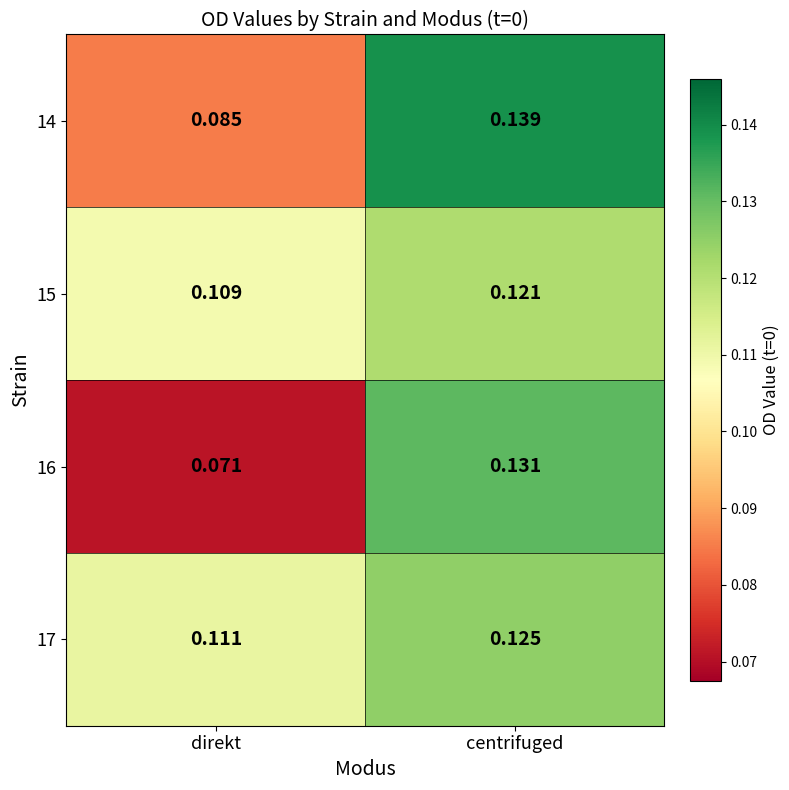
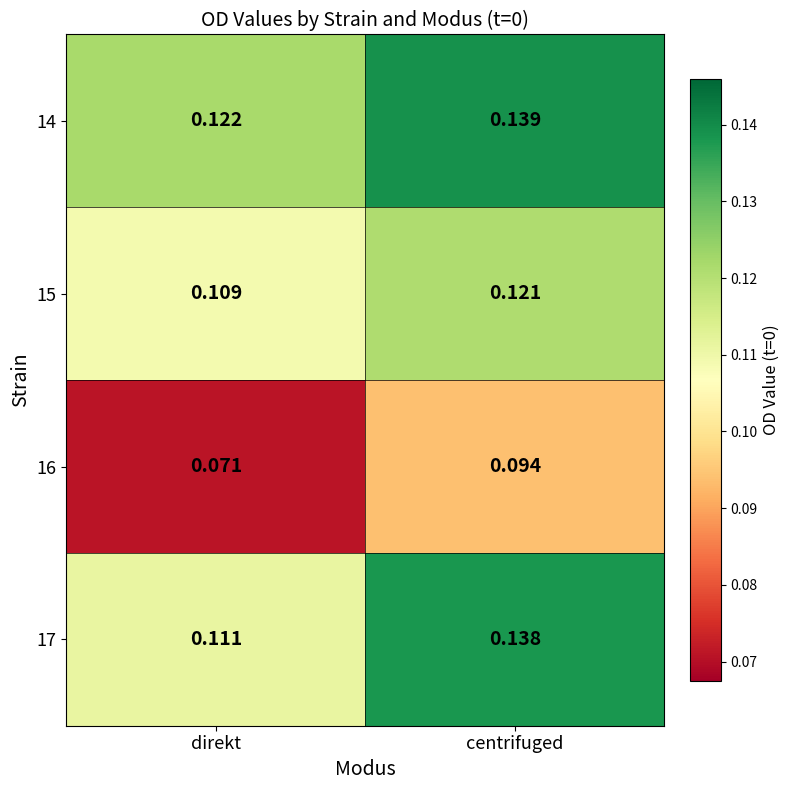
14, direkt: 0.085 -> 0.122
16, centrifuged: 0.131 -> 0.094
17, centrifuged: 0.125 -> 0.138
